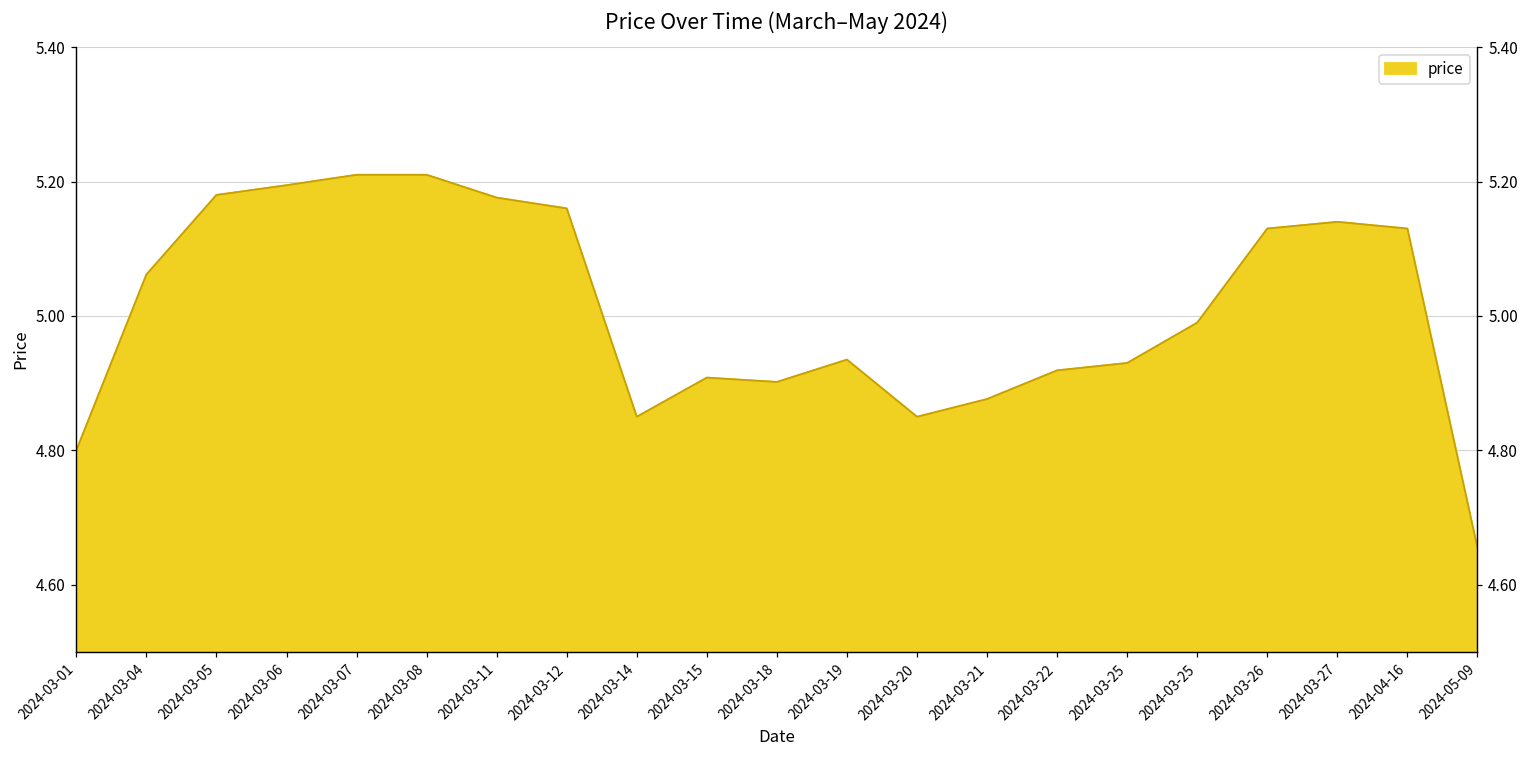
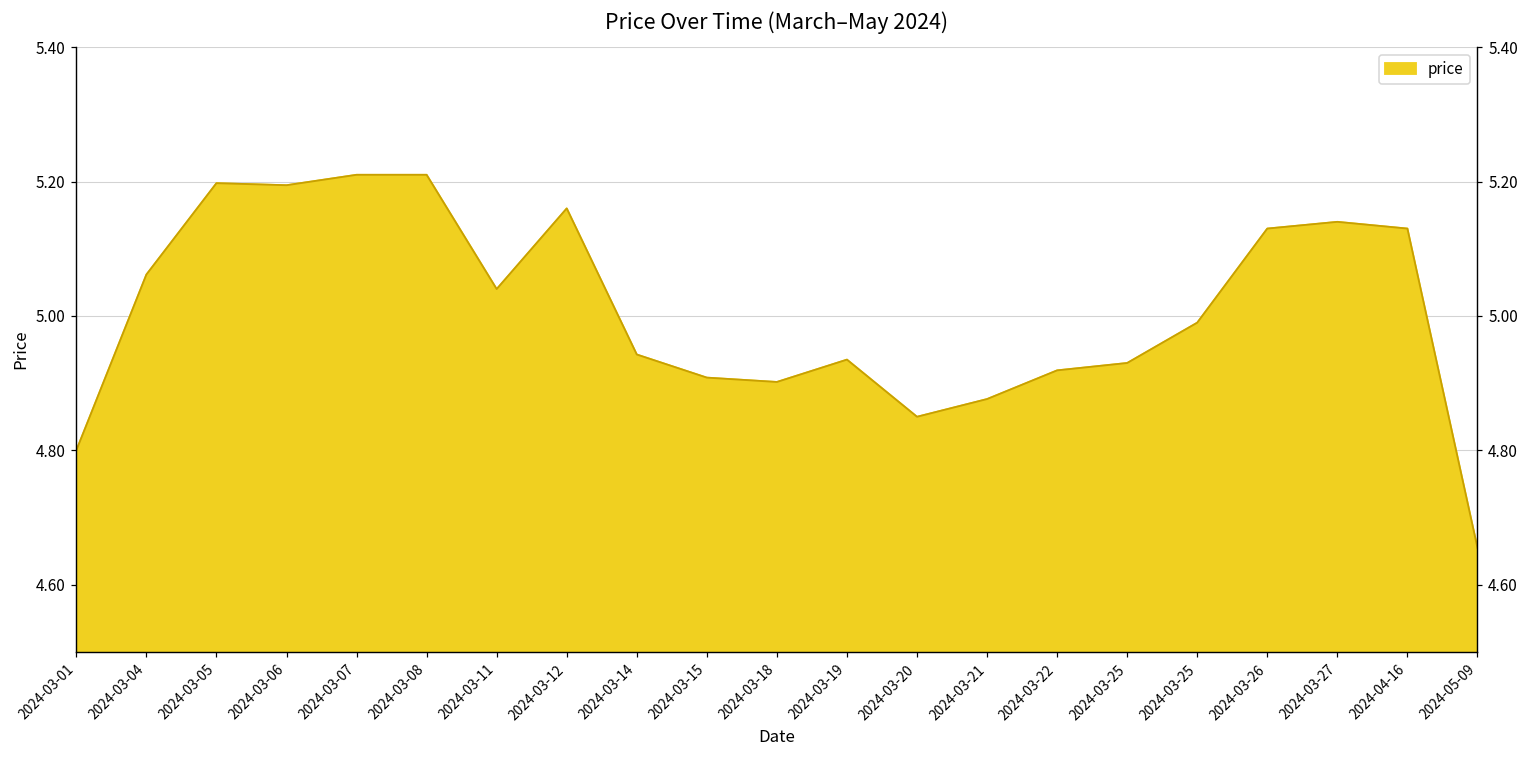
2024-03-05: 5.18 -> 5.20
2024-03-11: 5.18 -> 5.04
2024-03-14: 4.85 -> 4.94
